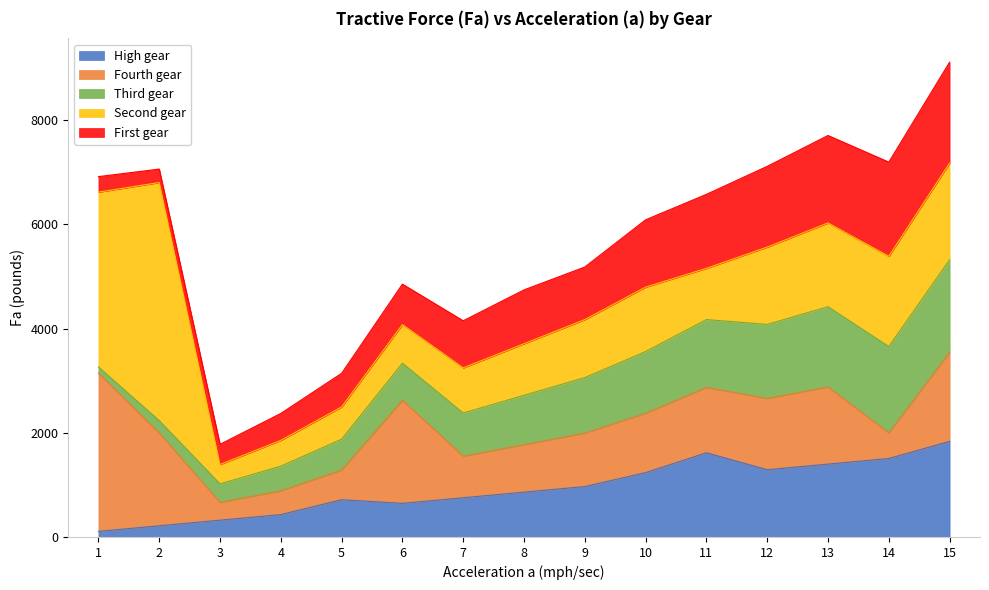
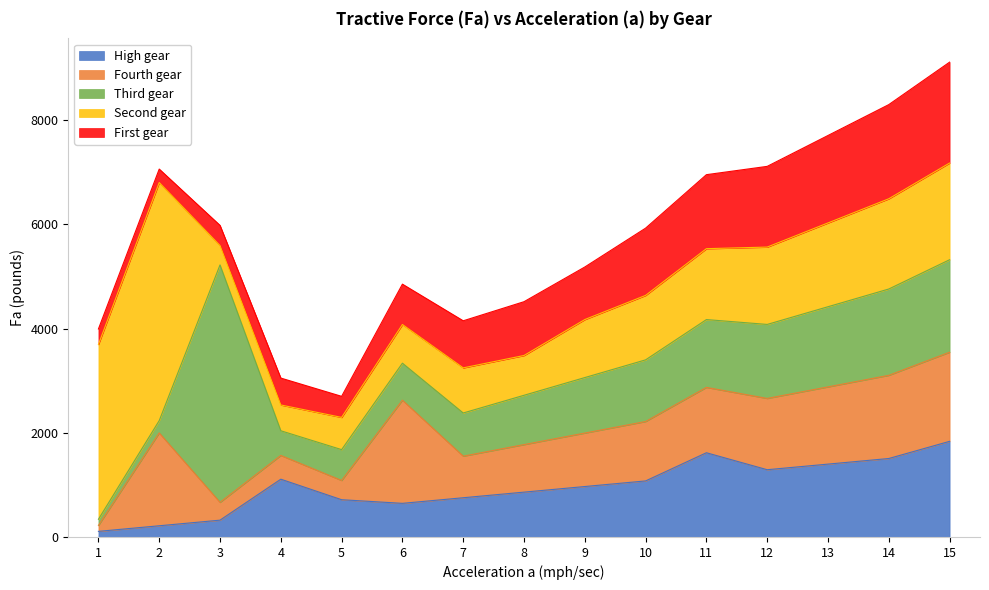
Fourth gear, 1: 3000 -> 100
Third gear, 3: 400 -> 4600
High gear, 4: 400 -> 1100
Fourth gear, 5: 600 -> 400
First gear, 5: 600 -> 400
Second gear, 8: 1000 -> 800
High gear, 10: 1200 -> 1100
Second gear, 11: 1000 -> 1400
Fourth gear, 14: 500 -> 1600
